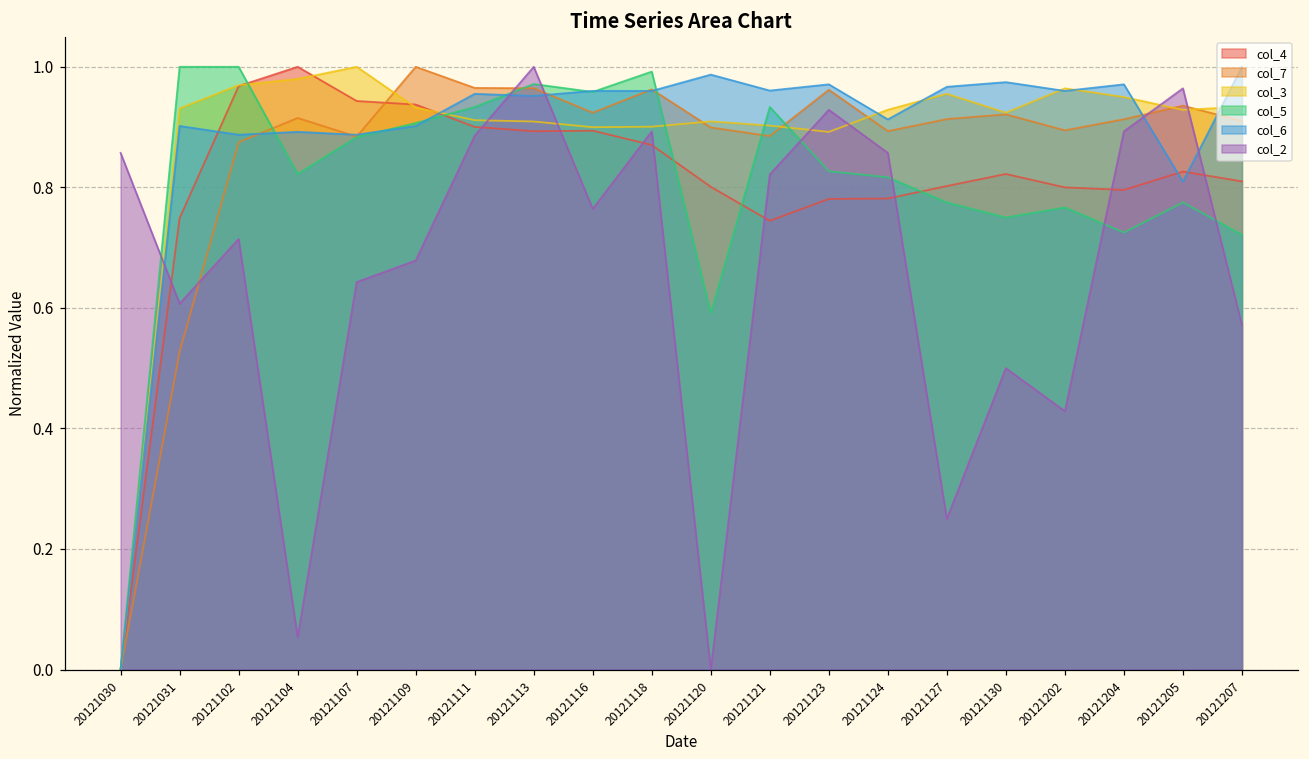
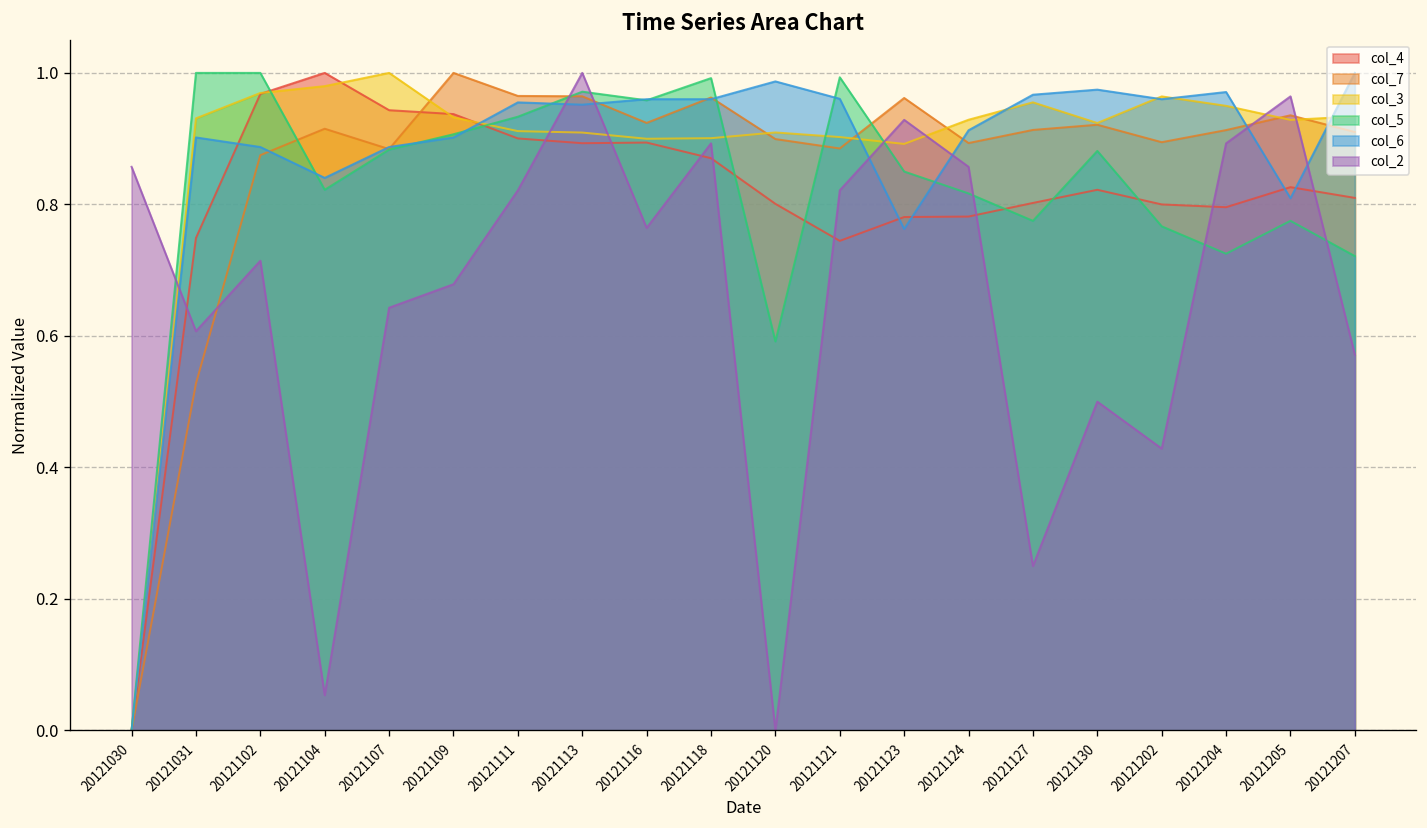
col_6, 20121104: 0.89 -> 0.84
col_2, 20121111: 0.89 -> 0.82
col_5, 20121121: 0.93 -> 0.99
col_5, 20121123: 0.83 -> 0.85
col_6, 20121123: 0.97 -> 0.76
col_5, 20121130: 0.75 -> 0.88
